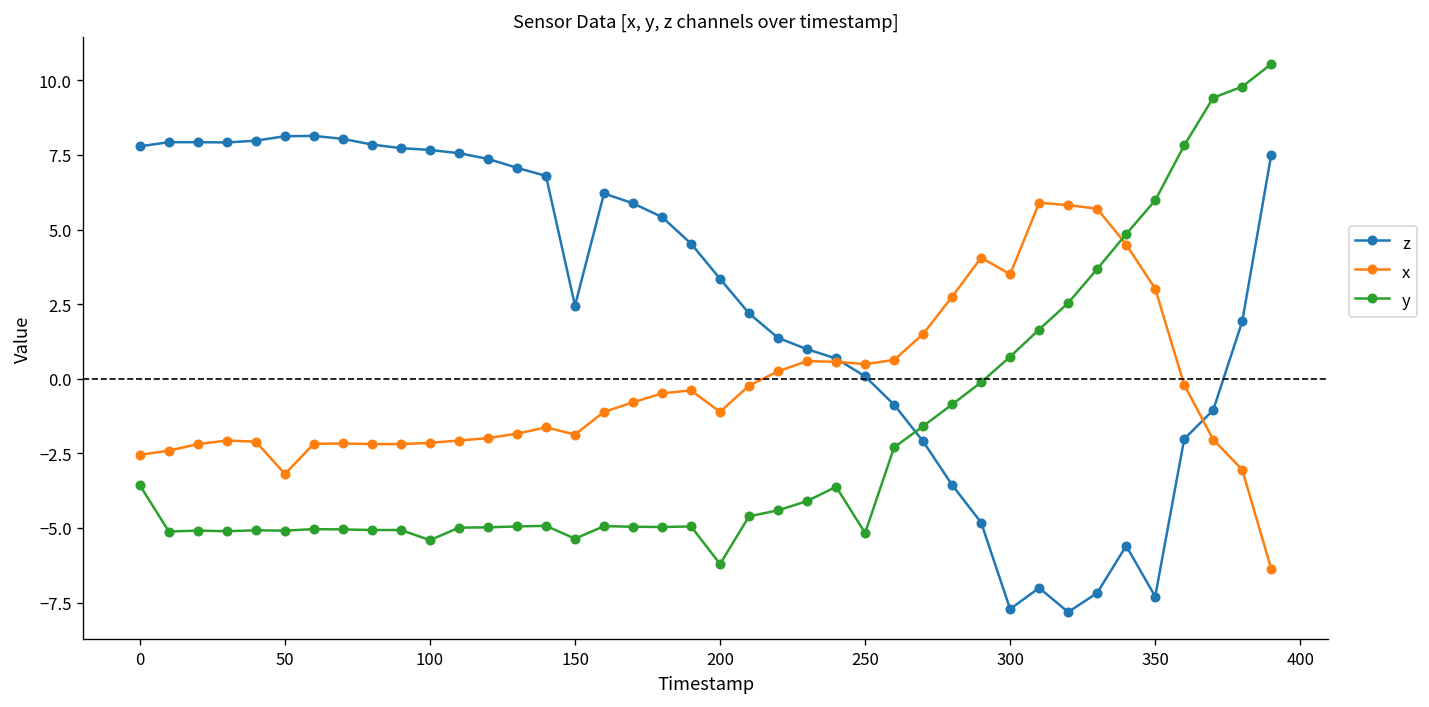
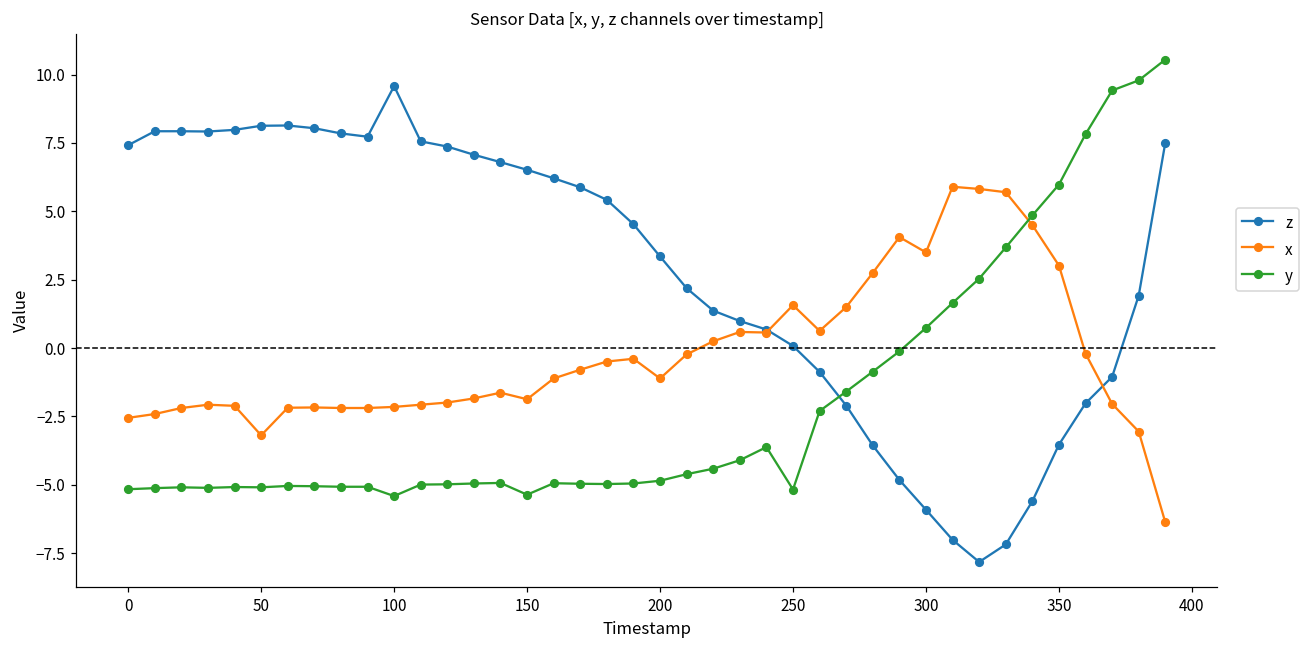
z, 0: 7.8 -> 7.4
y, 0: -3.6 -> -5.2
z, 100: 7.7 -> 9.6
z, 150: 2.5 -> 6.5
y, 200: -6.2 -> -4.9
x, 250: 0.5 -> 1.6
z, 300: -7.7 -> -5.9
z, 350: -7.3 -> -3.5
